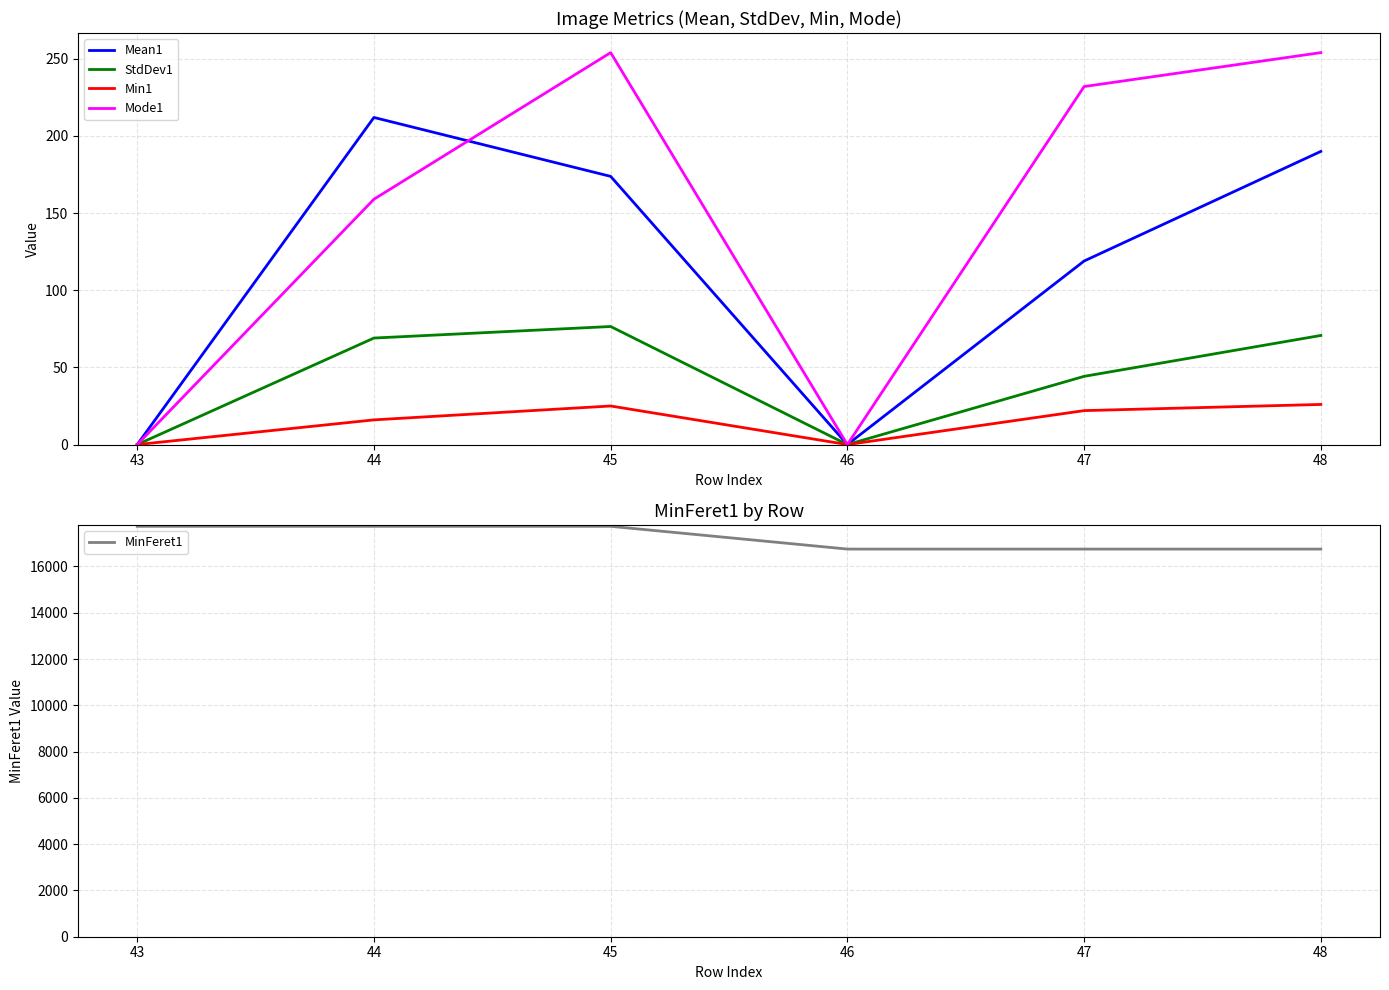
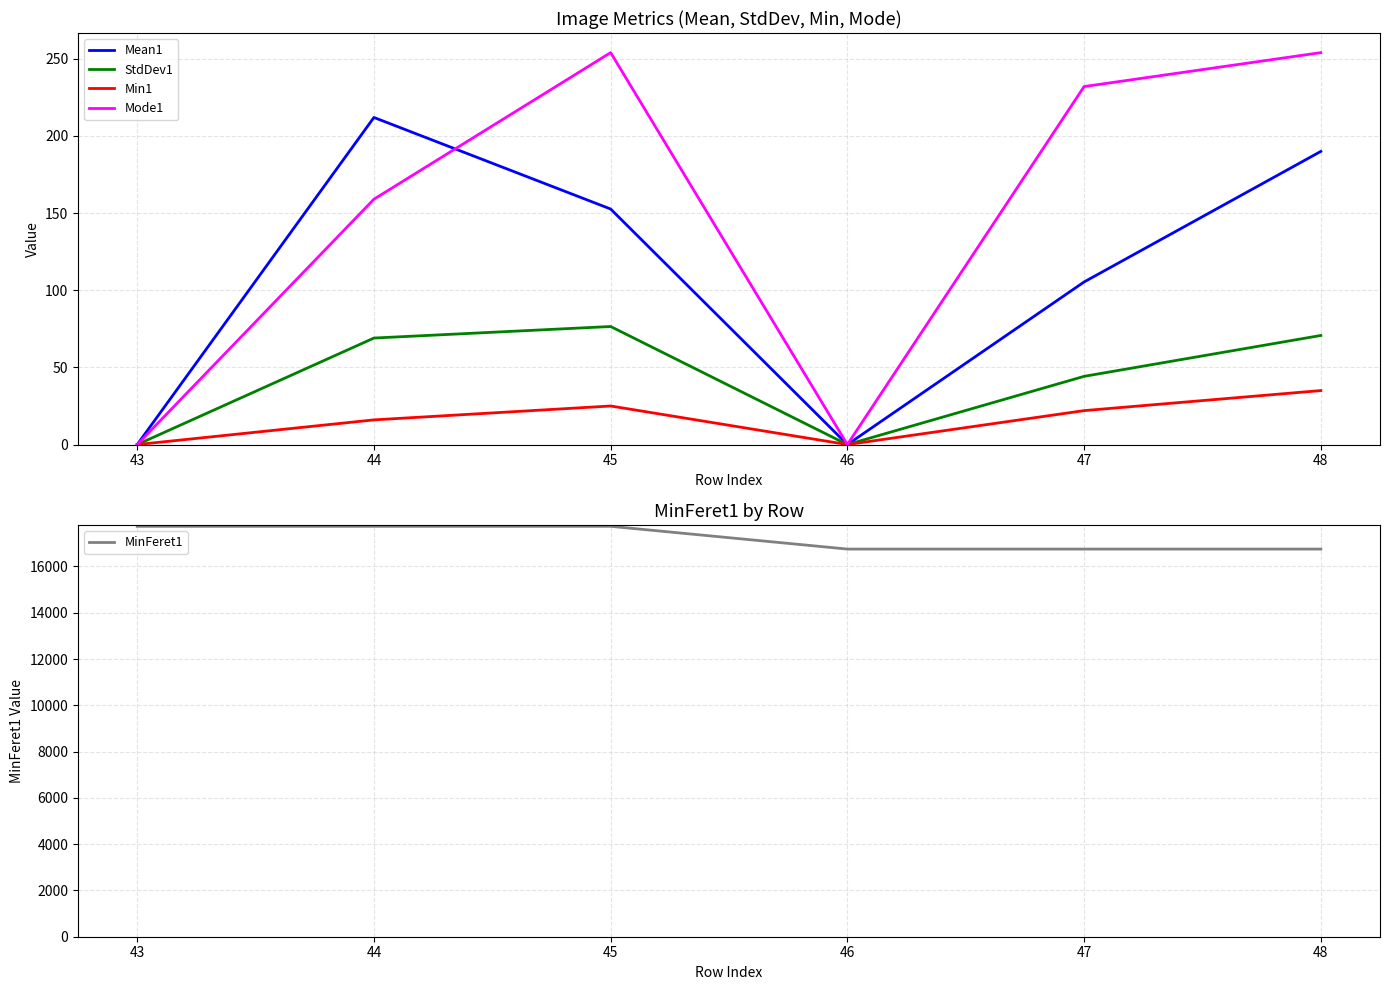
Image Metrics (Mean, StdDev, Min, Mode), Mean1, 45: 174 -> 153
Image Metrics (Mean, StdDev, Min, Mode), Mean1, 47: 119 -> 105
Image Metrics (Mean, StdDev, Min, Mode), Min1, 48: 26 -> 35
